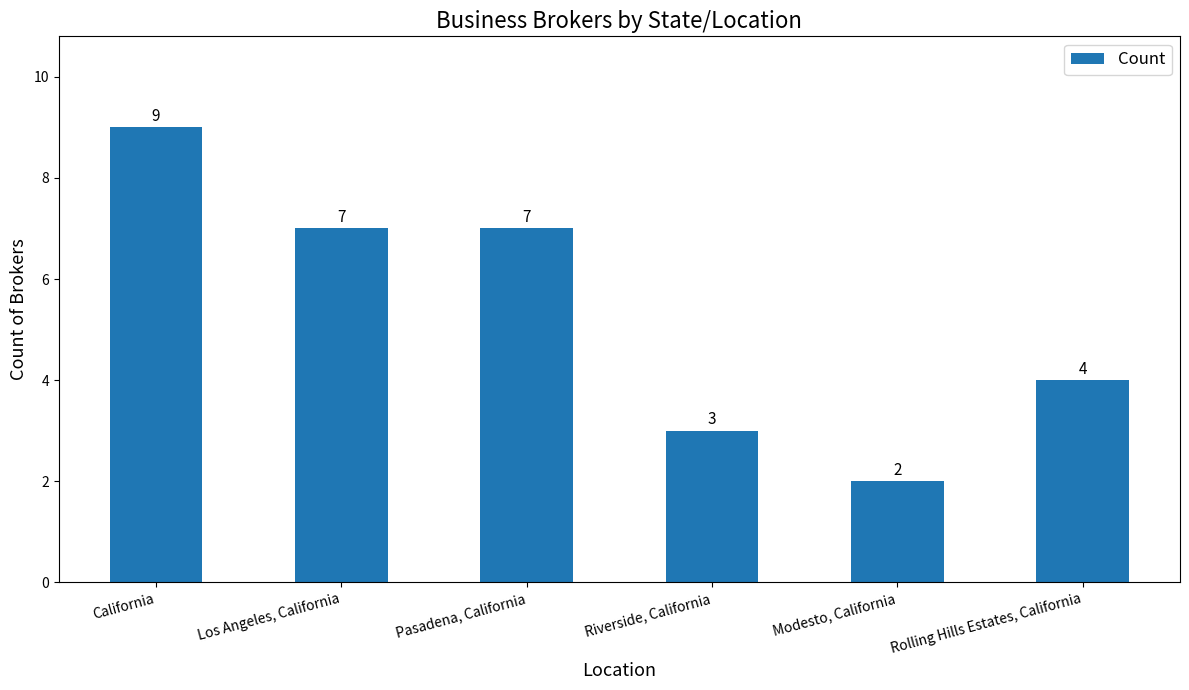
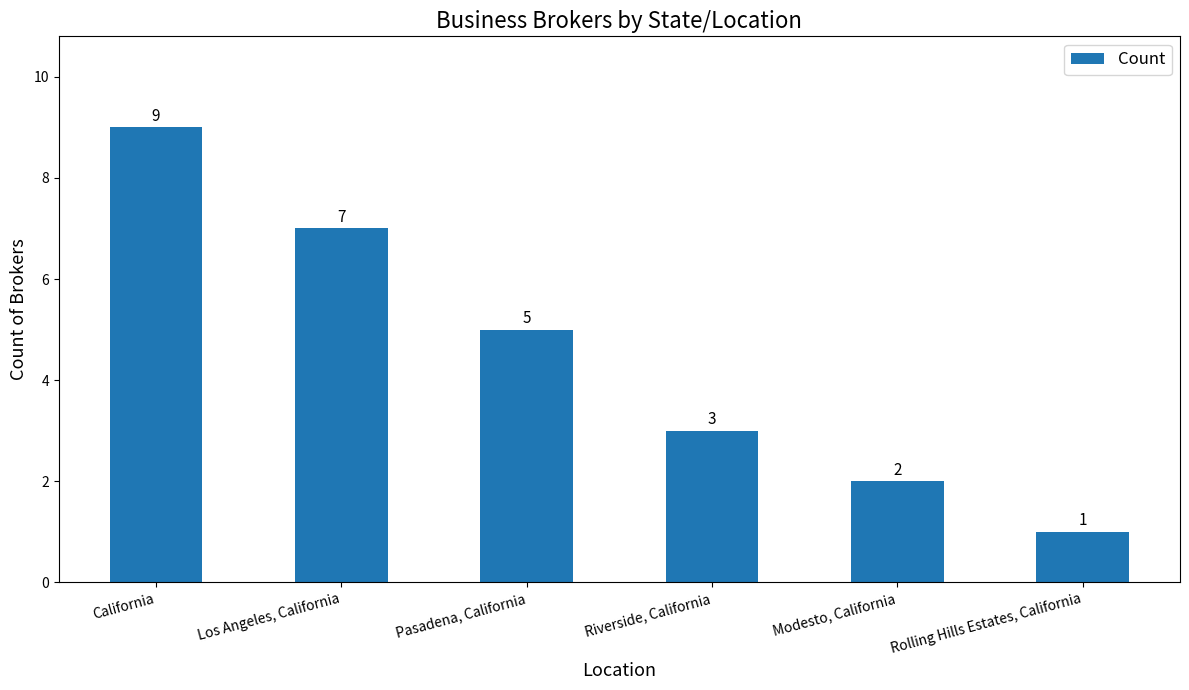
Pasadena, California: 7 -> 5
Rolling Hills Estates, California: 4 -> 1
